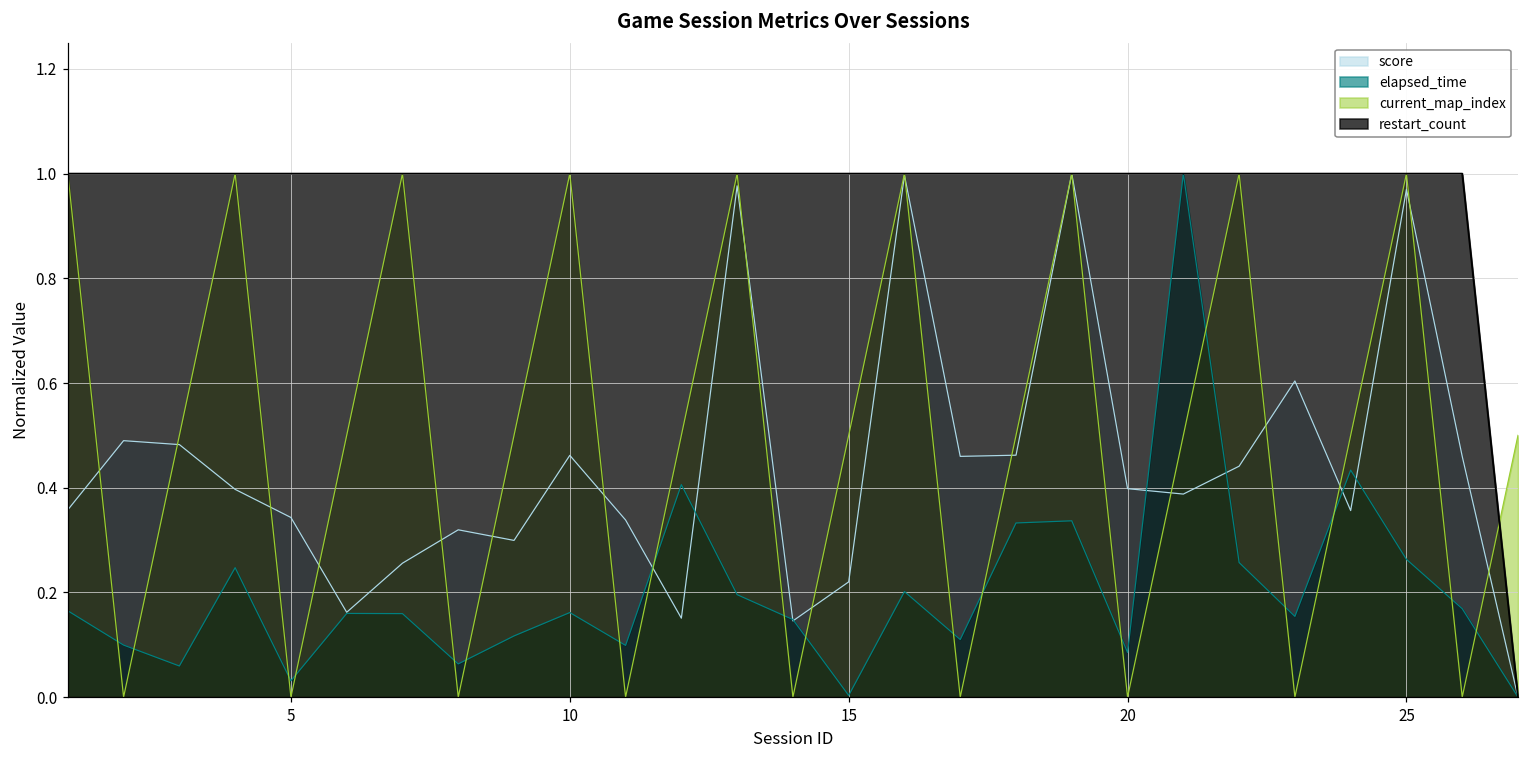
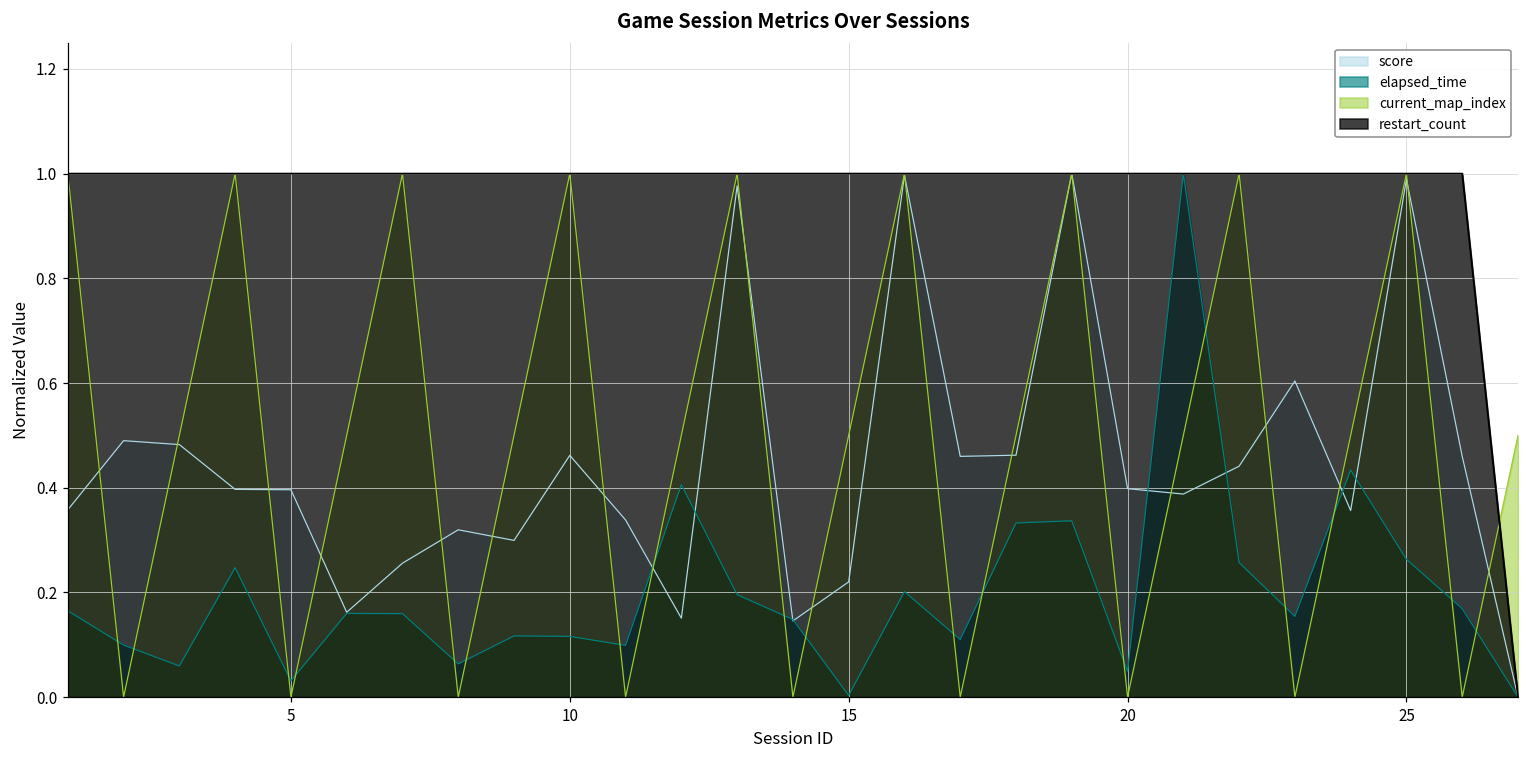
score, 5: 0.34 -> 0.40
elapsed_time, 10: 0.16 -> 0.12
elapsed_time, 20: 0.09 -> 0.05
score, 25: 0.97 -> 0.99
